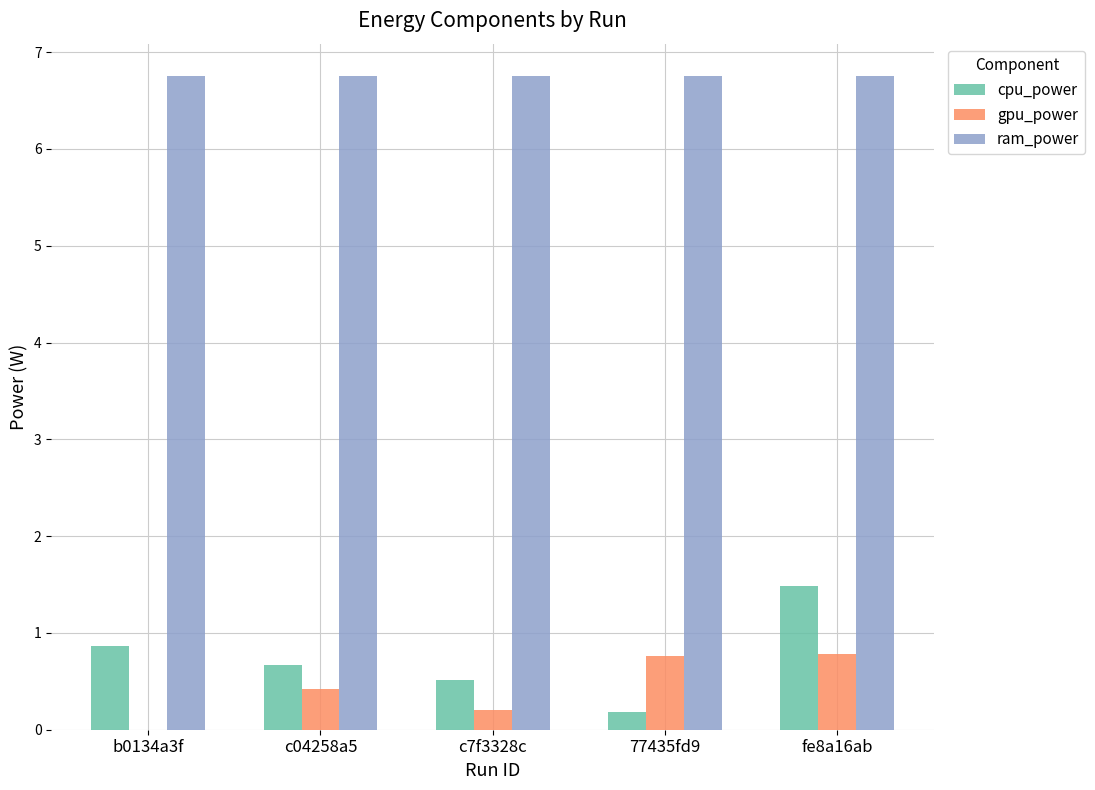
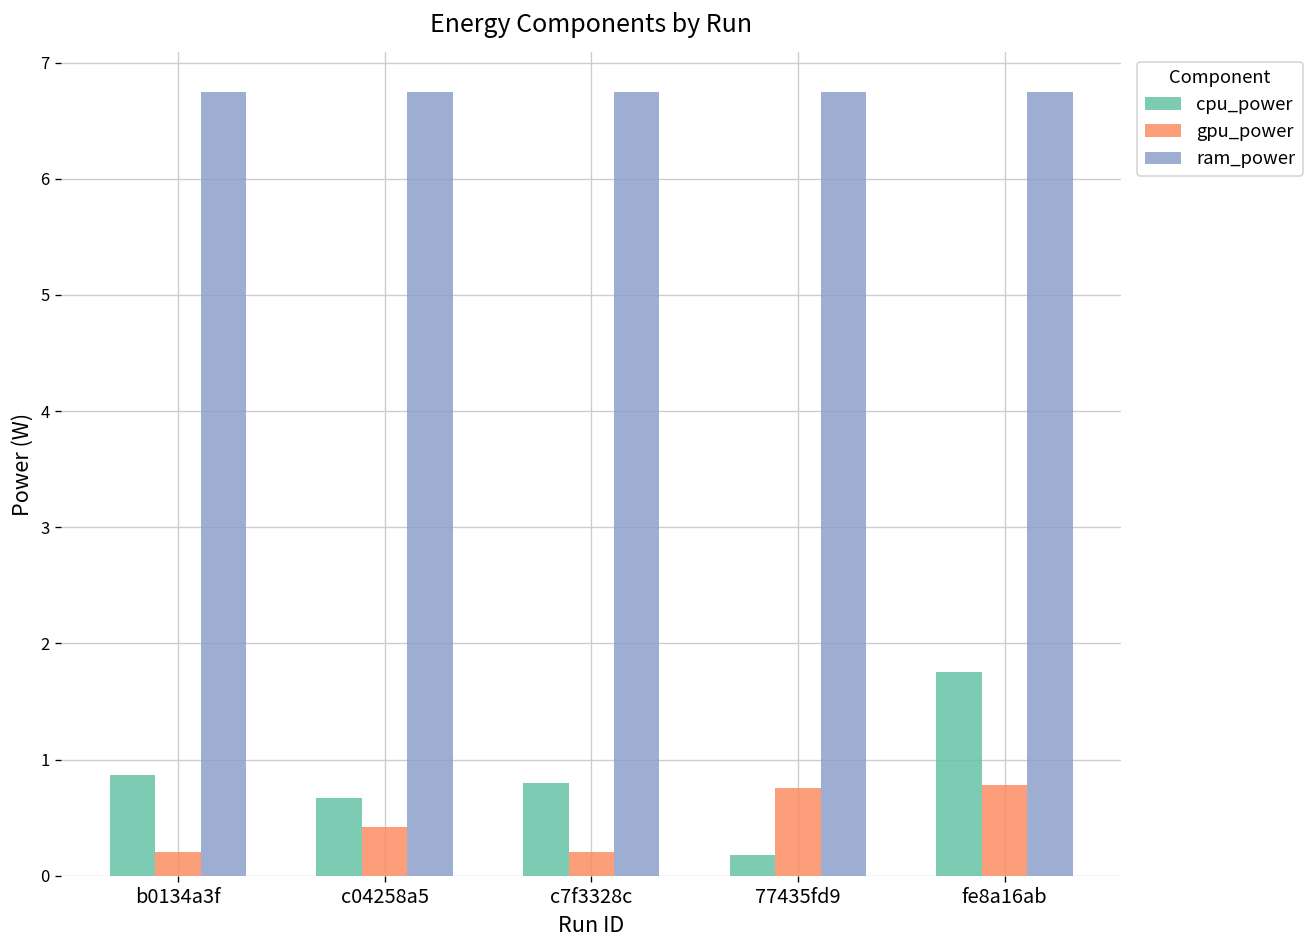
gpu_power, b0134a3f: 0.0 -> 0.2
cpu_power, c7f3328c: 0.5 -> 0.8
cpu_power, fe8a16ab: 1.5 -> 1.8
